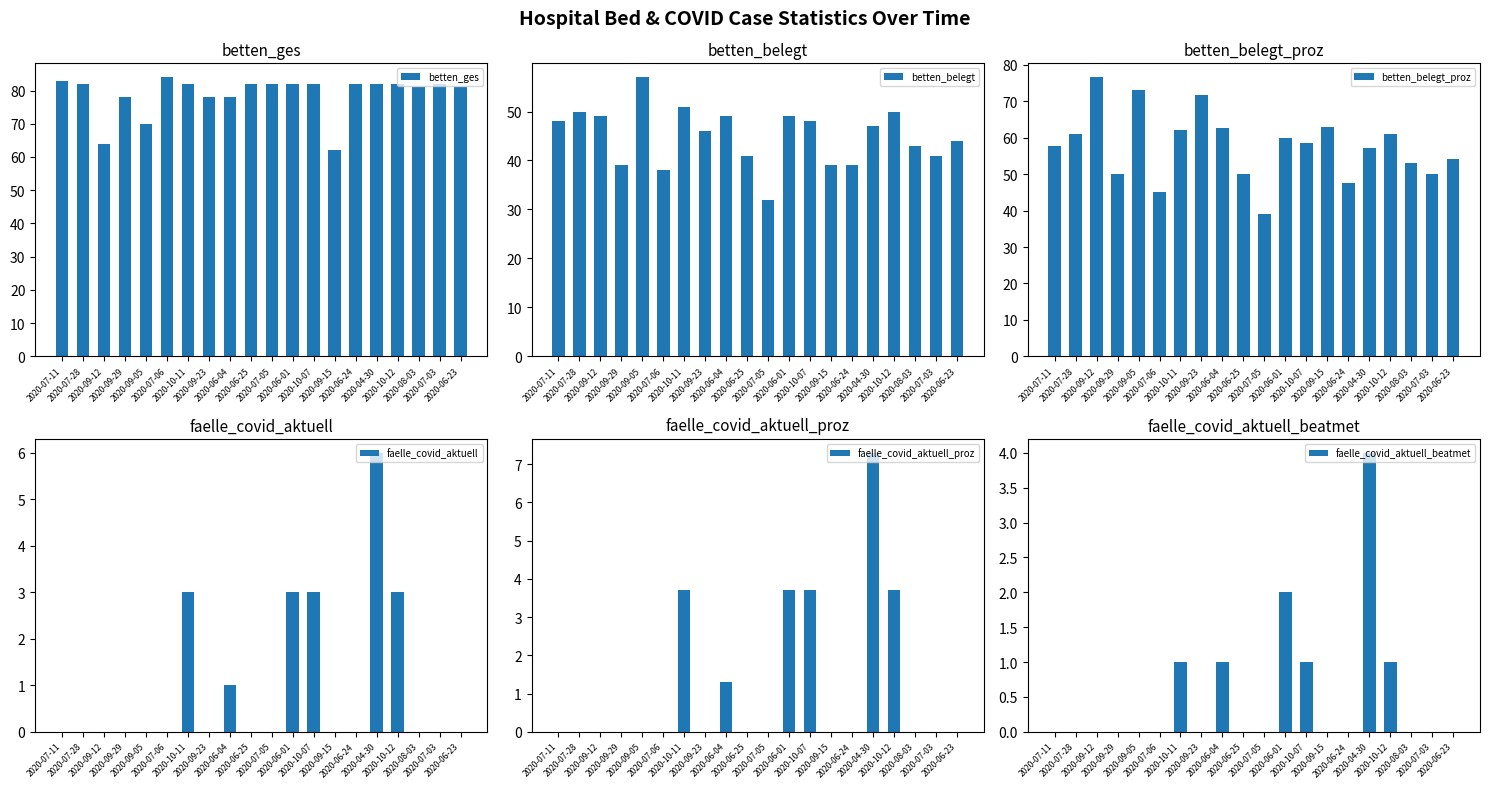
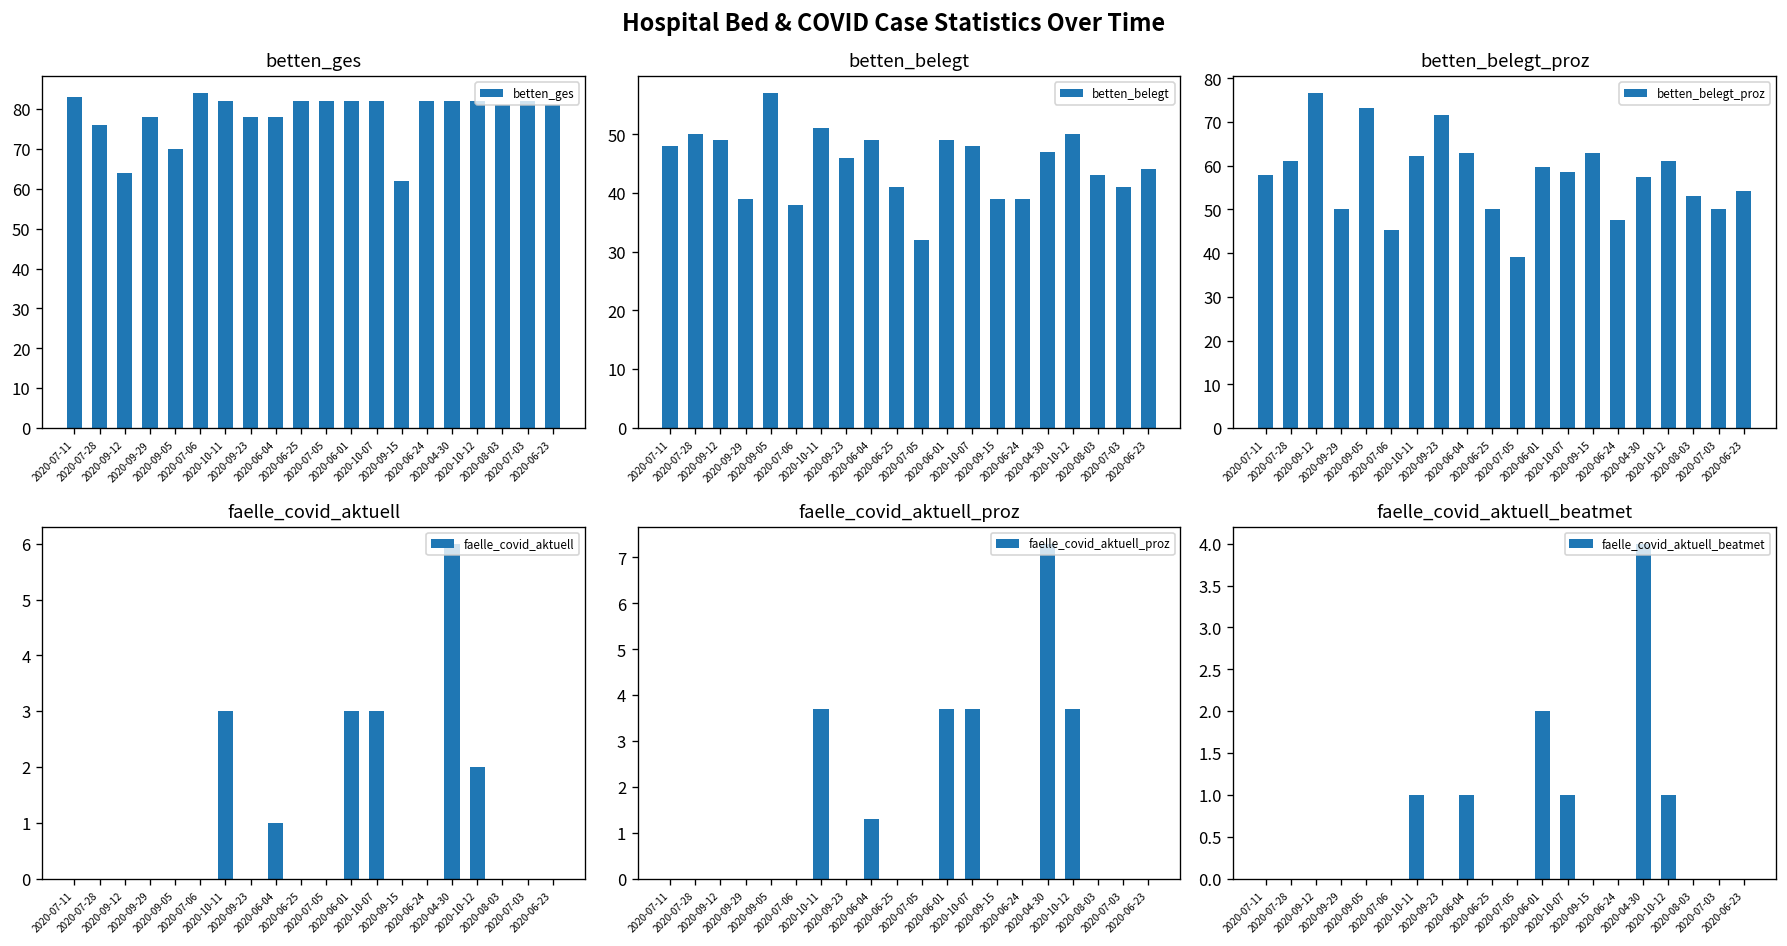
betten_ges, 2020-07-28: 82 -> 76
faelle_covid_aktuell, 2020-10-12: 3 -> 2
